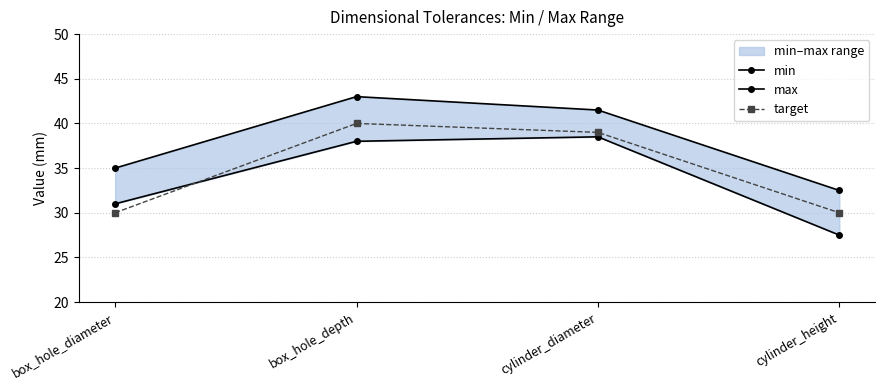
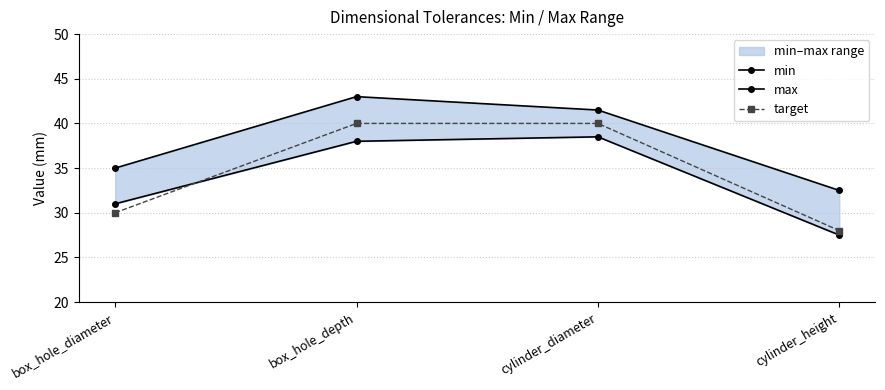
target, cylinder_diameter: 39 -> 40
target, cylinder_height: 30 -> 28
